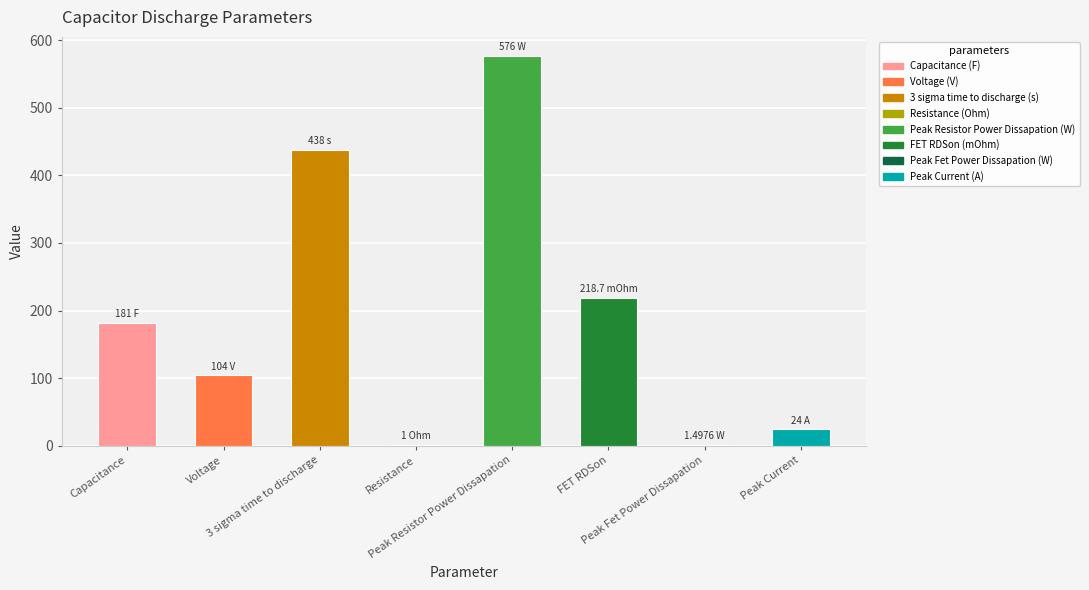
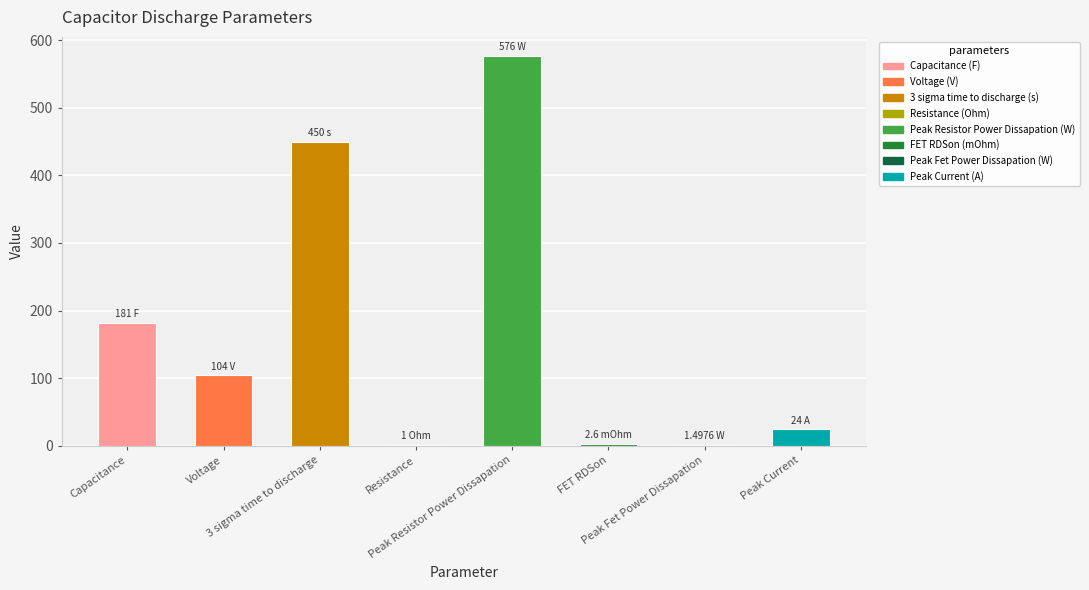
3 sigma time to discharge: 438 -> 450
FET RDSon: 218.7 -> 2.6
